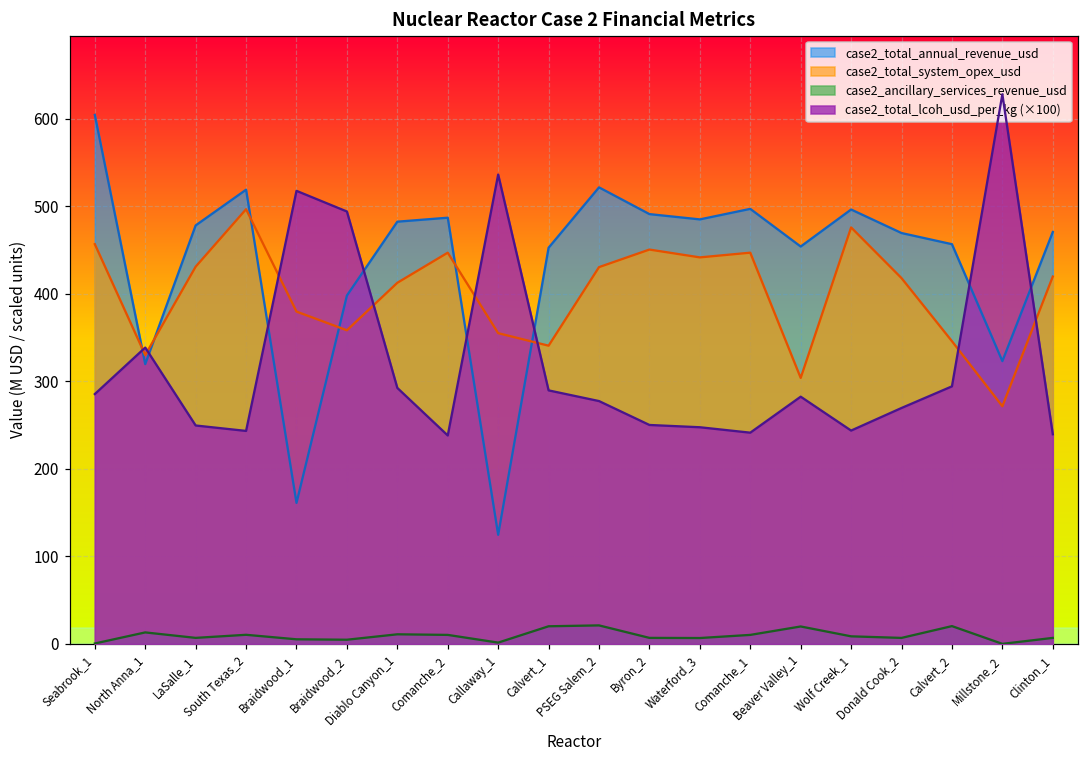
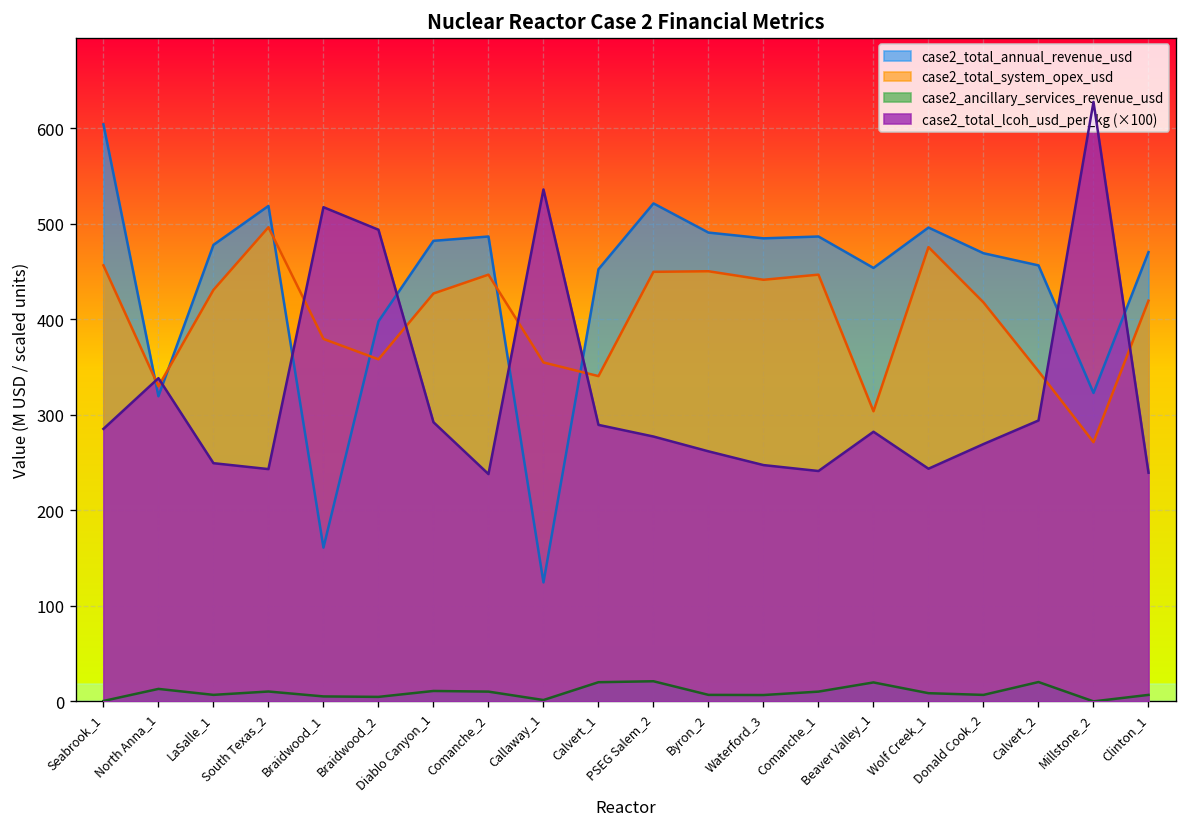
case2_total_system_opex_usd, Diablo Canyon_1: 410 -> 430
case2_total_system_opex_usd, PSEG Salem_2: 430 -> 450
case2_total_lcoh_usd_per_kg (×100), Byron_2: 250 -> 260
case2_total_annual_revenue_usd, Comanche_1: 500 -> 490
